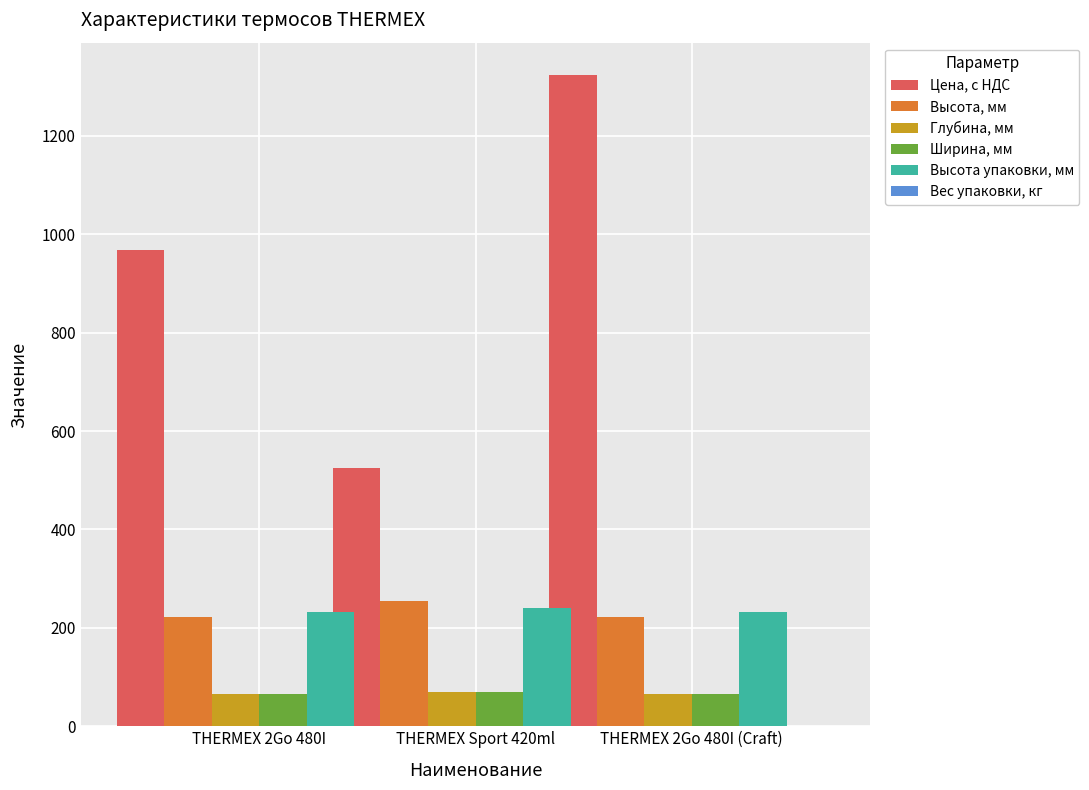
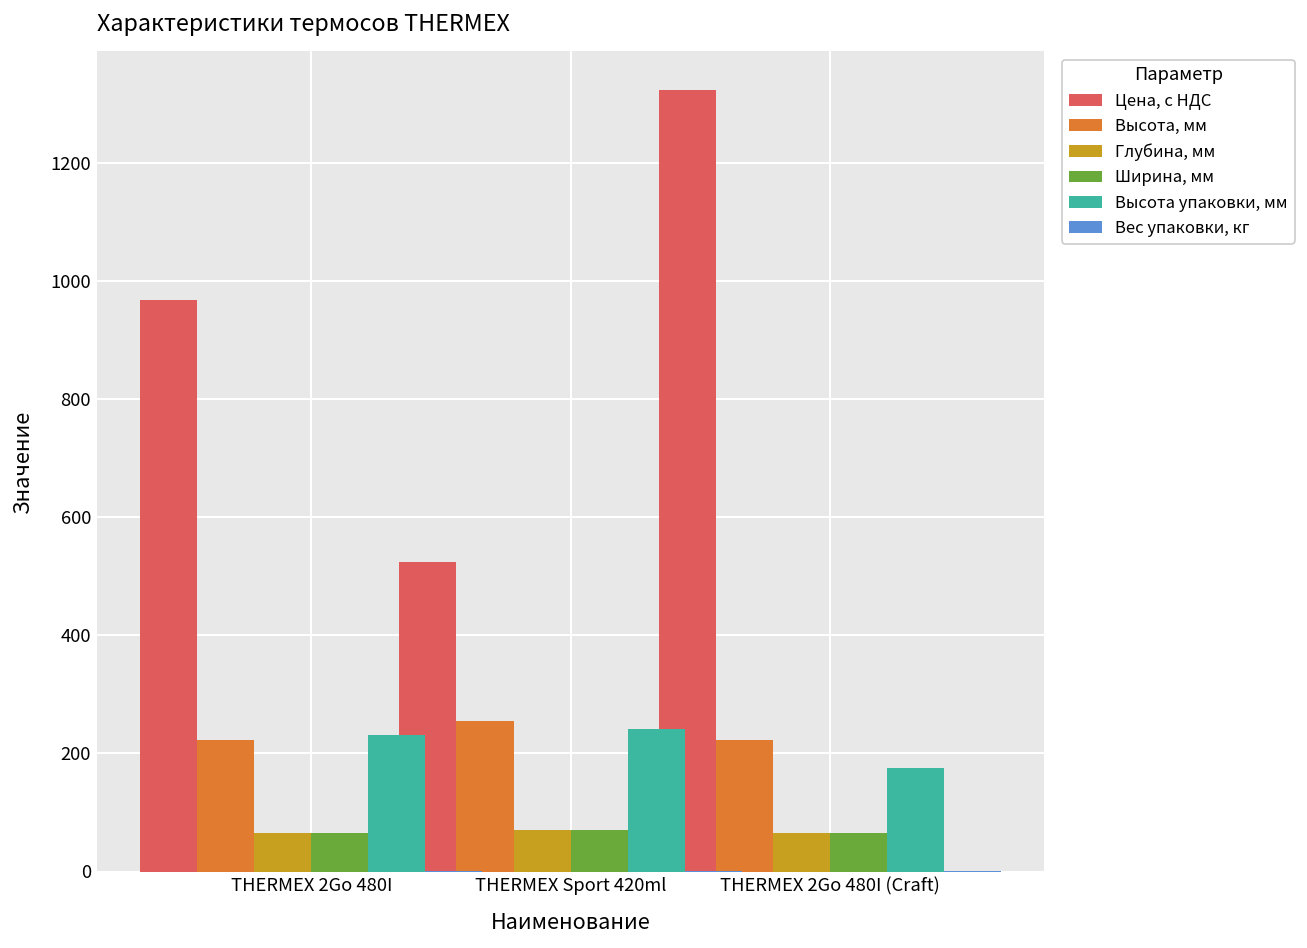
Высота упаковки, мм, THERMEX 2Go 480I (Craft): 230 -> 180
